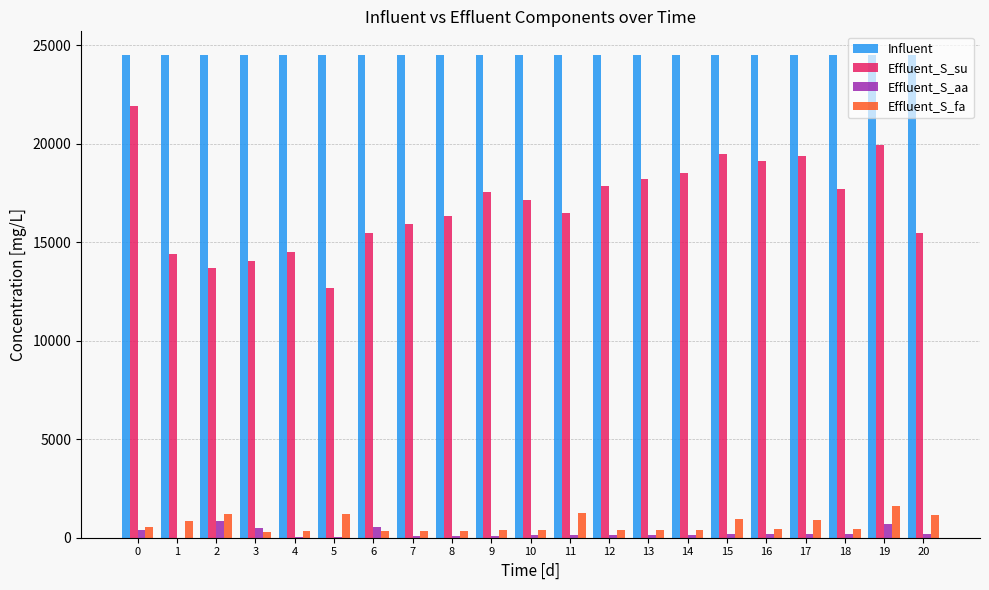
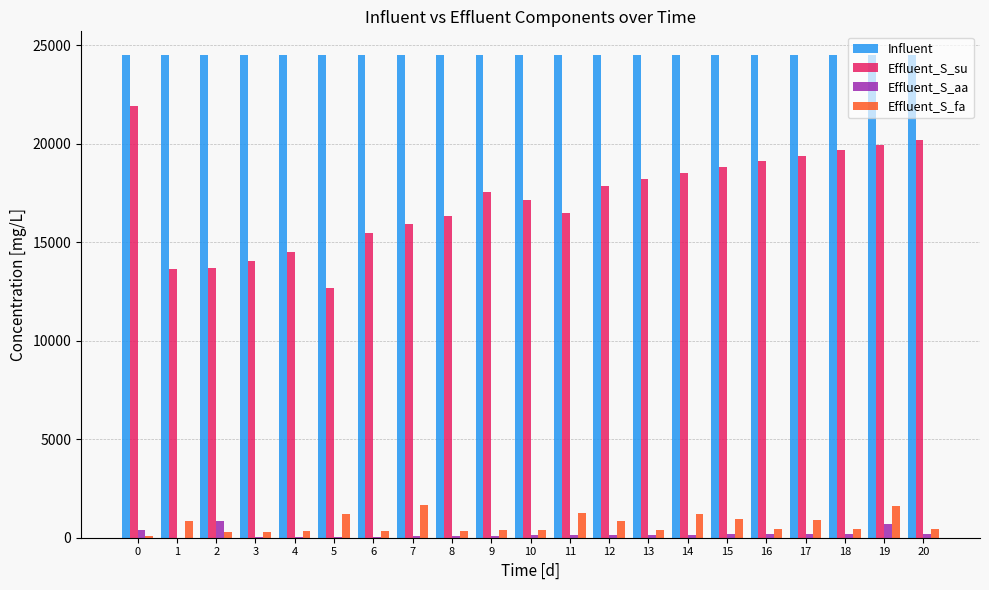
Effluent_S_fa, 0: 500 -> 100
Effluent_S_su, 1: 14400 -> 13600
Effluent_S_fa, 2: 1200 -> 300
Effluent_S_aa, 3: 500 -> 0
Effluent_S_aa, 6: 500 -> 100
Effluent_S_fa, 7: 400 -> 1700
Effluent_S_fa, 12: 400 -> 800
Effluent_S_fa, 14: 400 -> 1200
Effluent_S_su, 15: 19500 -> 18800
Effluent_S_su, 18: 17700 -> 19700
Effluent_S_su, 20: 15500 -> 20200
Effluent_S_fa, 20: 1100 -> 400
